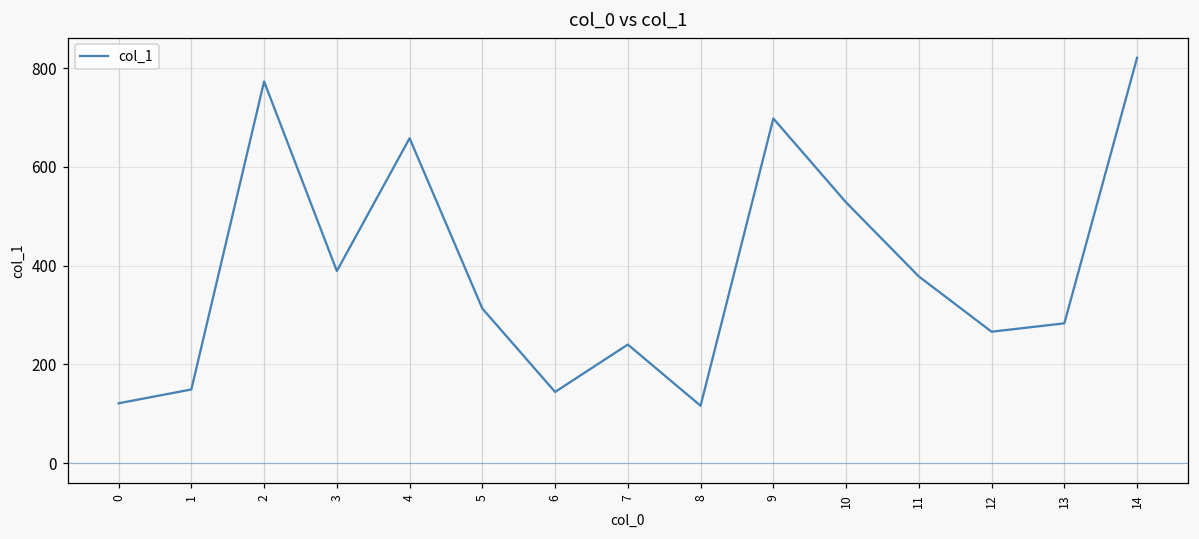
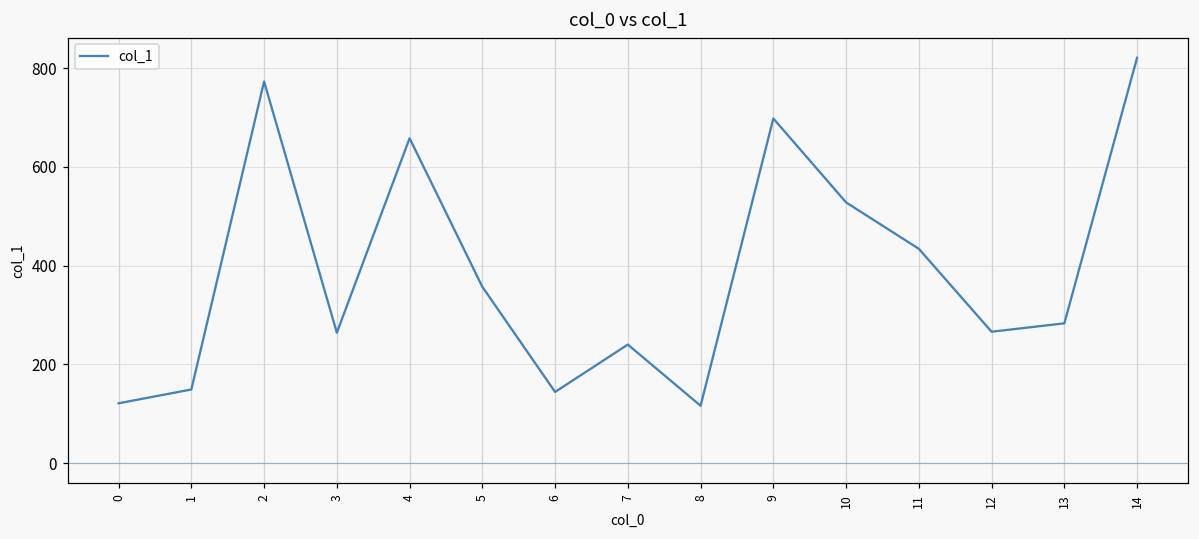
3: 390 -> 260
5: 310 -> 360
11: 380 -> 430
